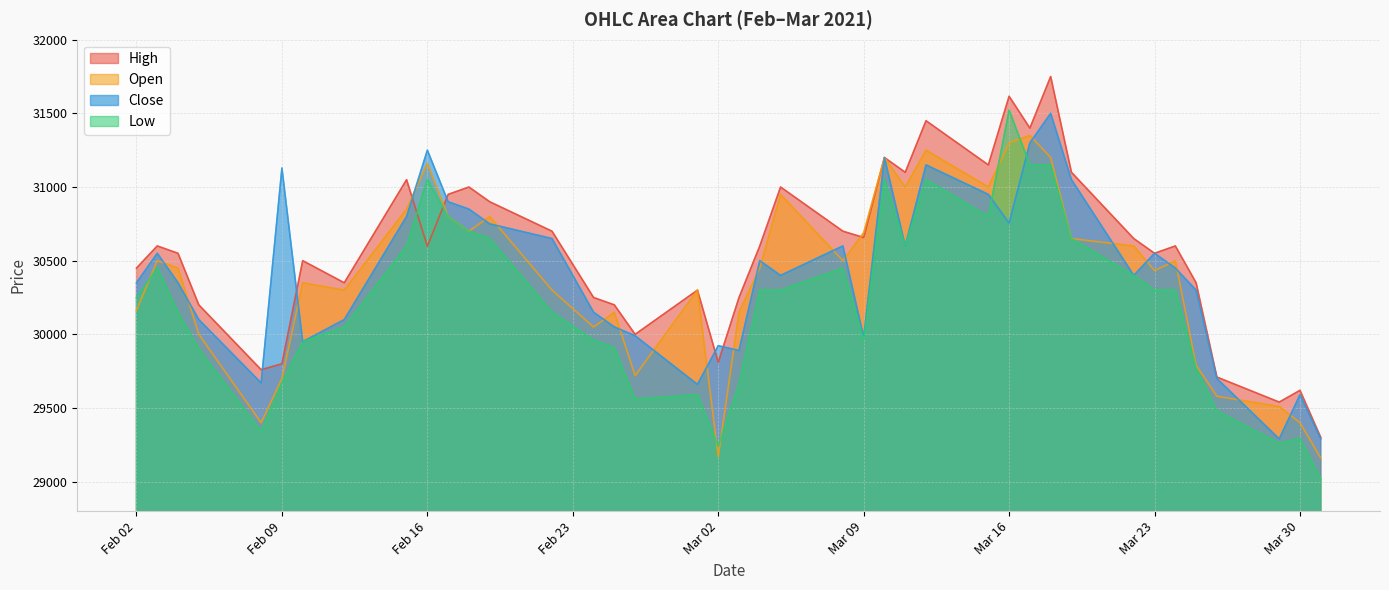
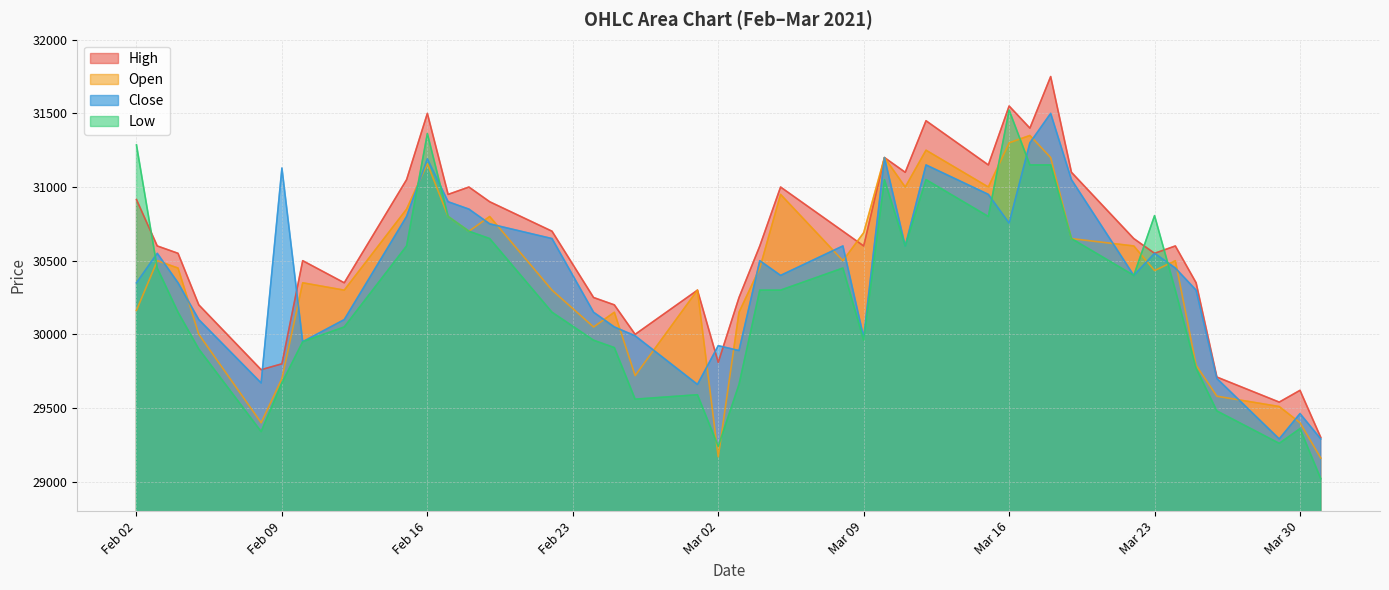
High, Feb 02: 30450 -> 30920
Low, Feb 02: 30250 -> 31290
High, Feb 16: 30600 -> 31500
Close, Feb 16: 31250 -> 31190
Low, Feb 16: 31050 -> 31360
High, Mar 09: 30660 -> 30600
High, Mar 16: 31620 -> 31550
Low, Mar 23: 30300 -> 30810
Close, Mar 30: 29590 -> 29460
Low, Mar 30: 29290 -> 29360
